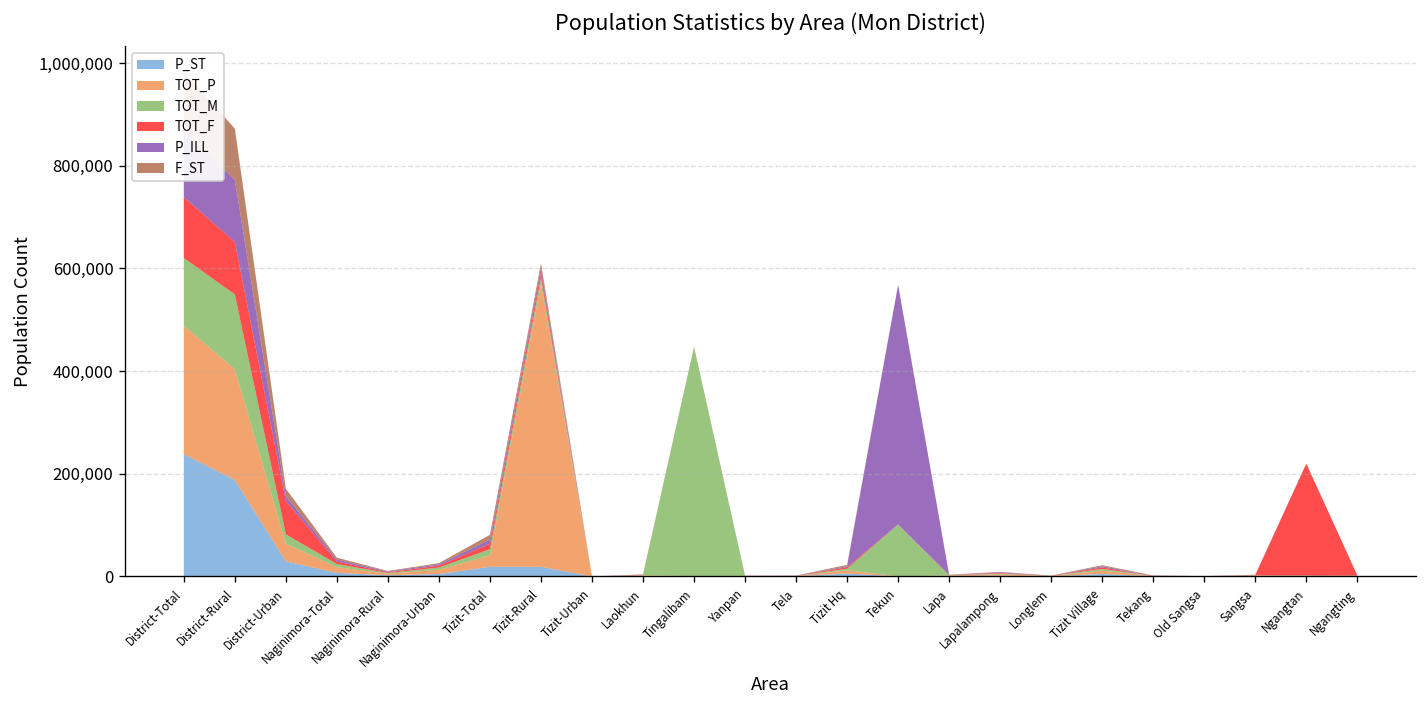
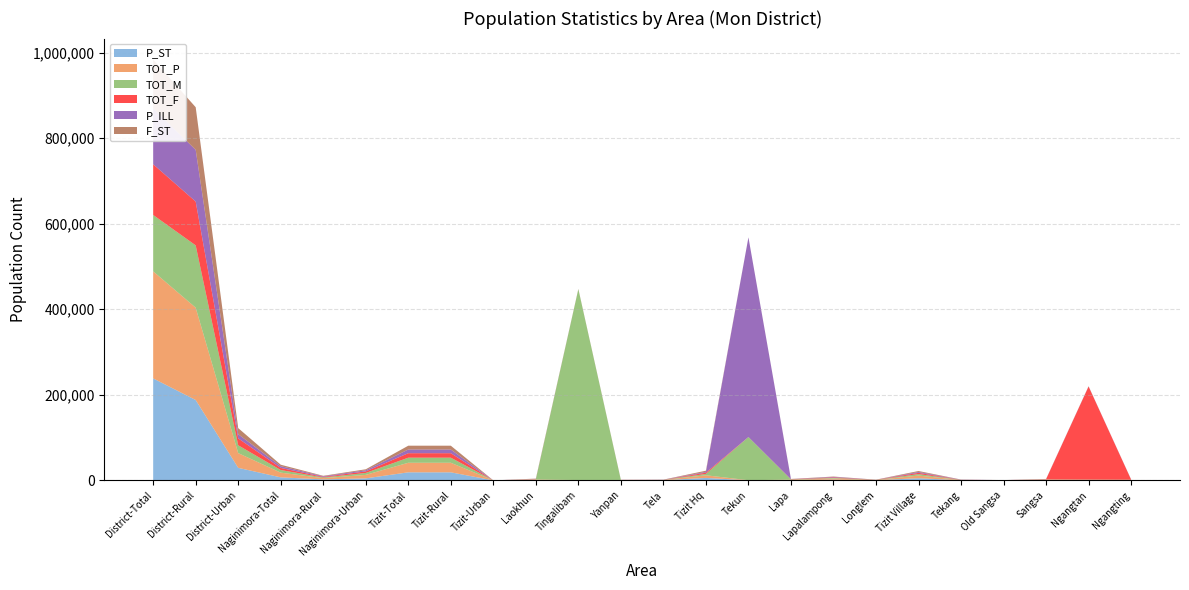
TOT_F, District-Urban: 60,000 -> 20,000
TOT_P, Tizit-Rural: 550,000 -> 20,000
